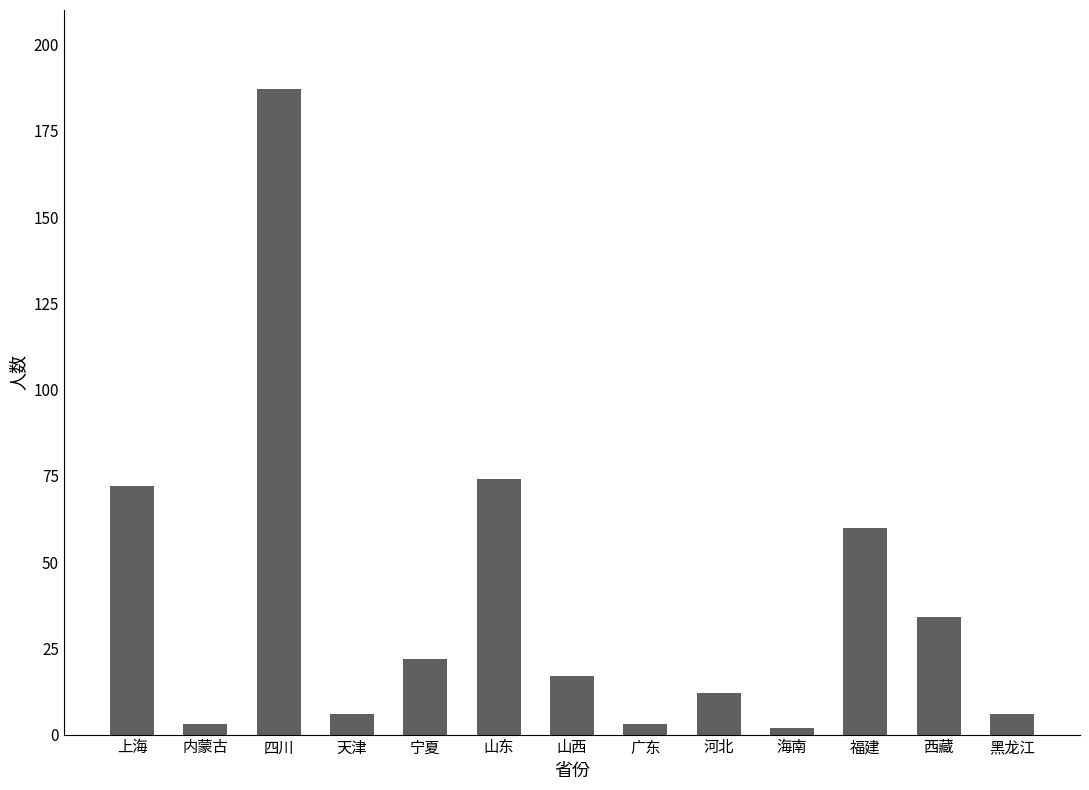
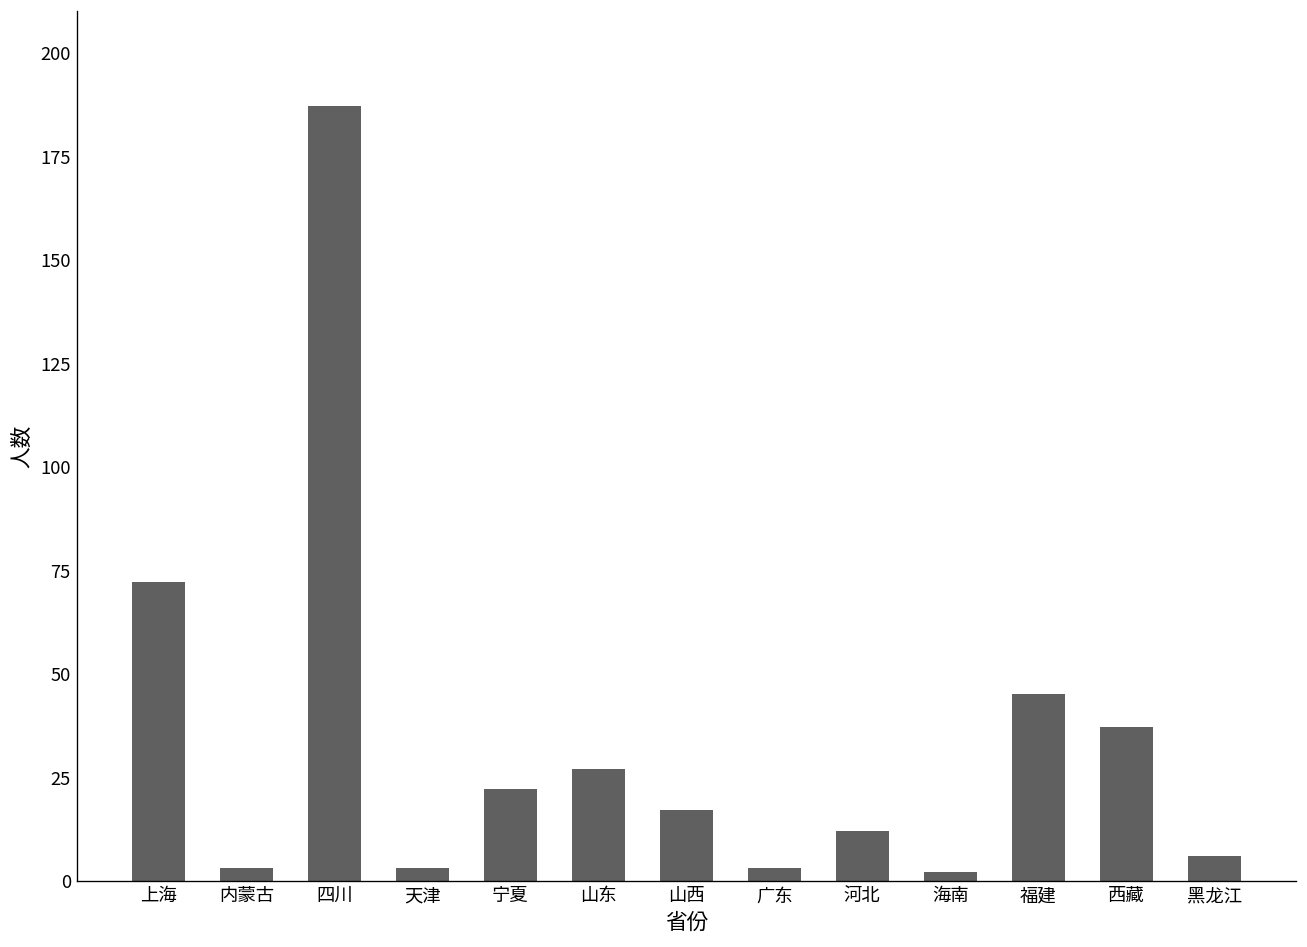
天津: 6 -> 3
山东: 74 -> 27
福建: 60 -> 45
西藏: 34 -> 37
